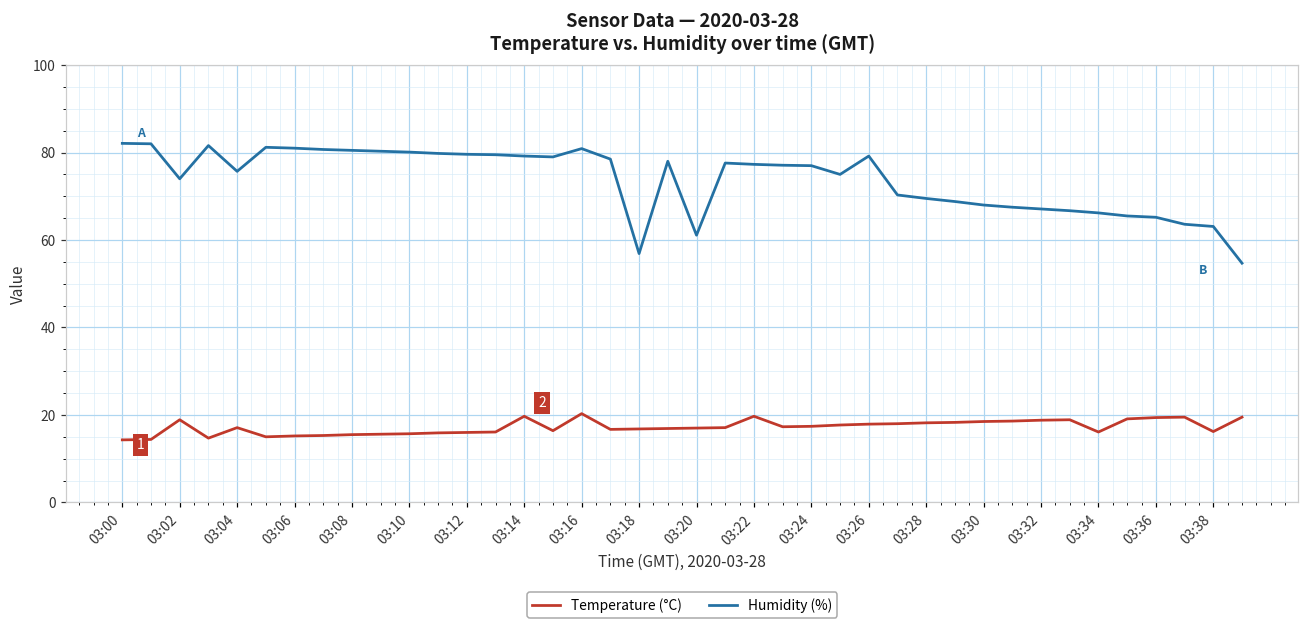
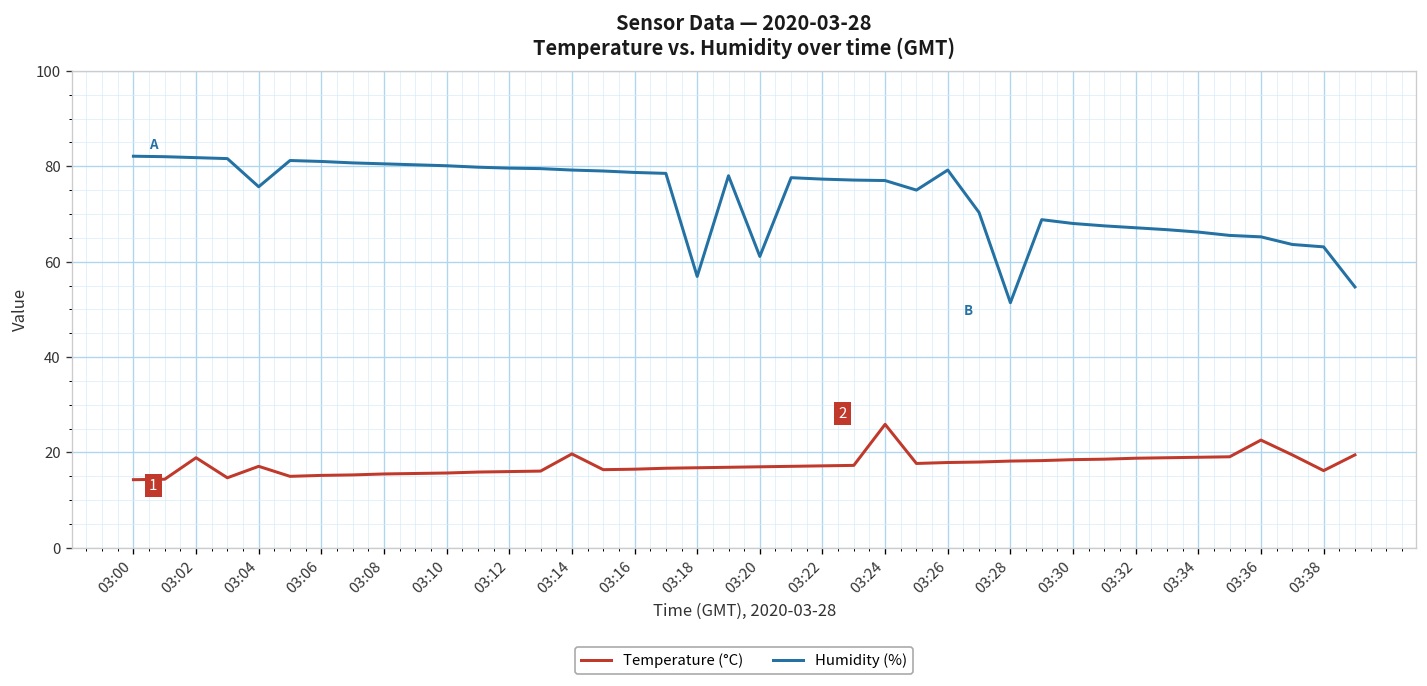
Humidity (%), 03:02: 74 -> 82
Temperature (°C), 03:16: 20 -> 17
Humidity (%), 03:16: 81 -> 79
Temperature (°C), 03:22: 20 -> 17
Temperature (°C), 03:24: 17 -> 26
Humidity (%), 03:28: 70 -> 51
Temperature (°C), 03:34: 16 -> 19
Temperature (°C), 03:36: 19 -> 23
